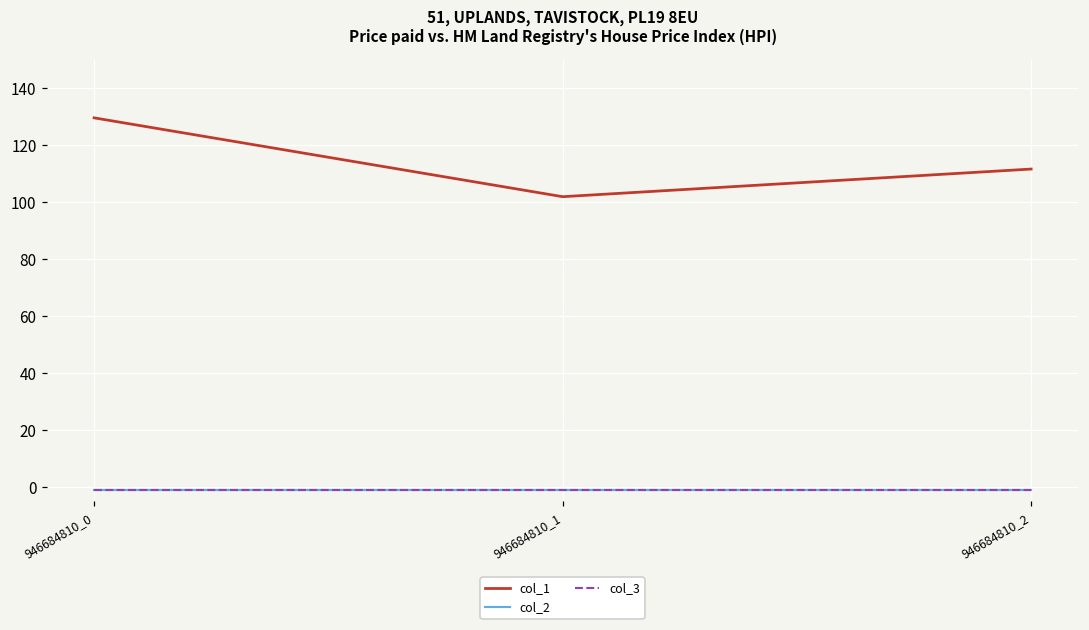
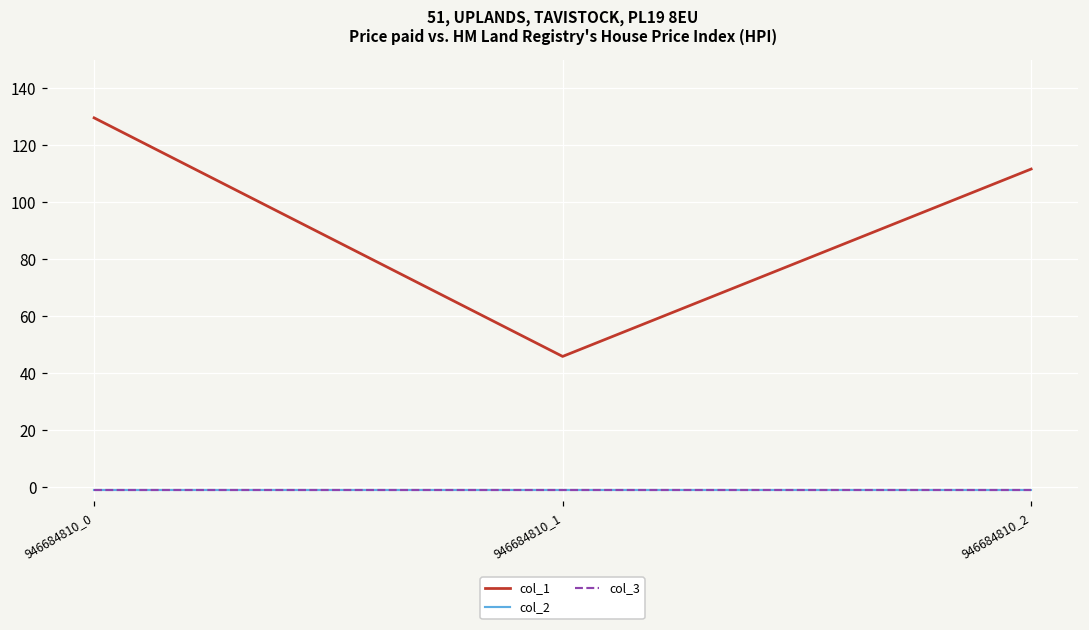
col_1, 946684810_1: 102 -> 46
